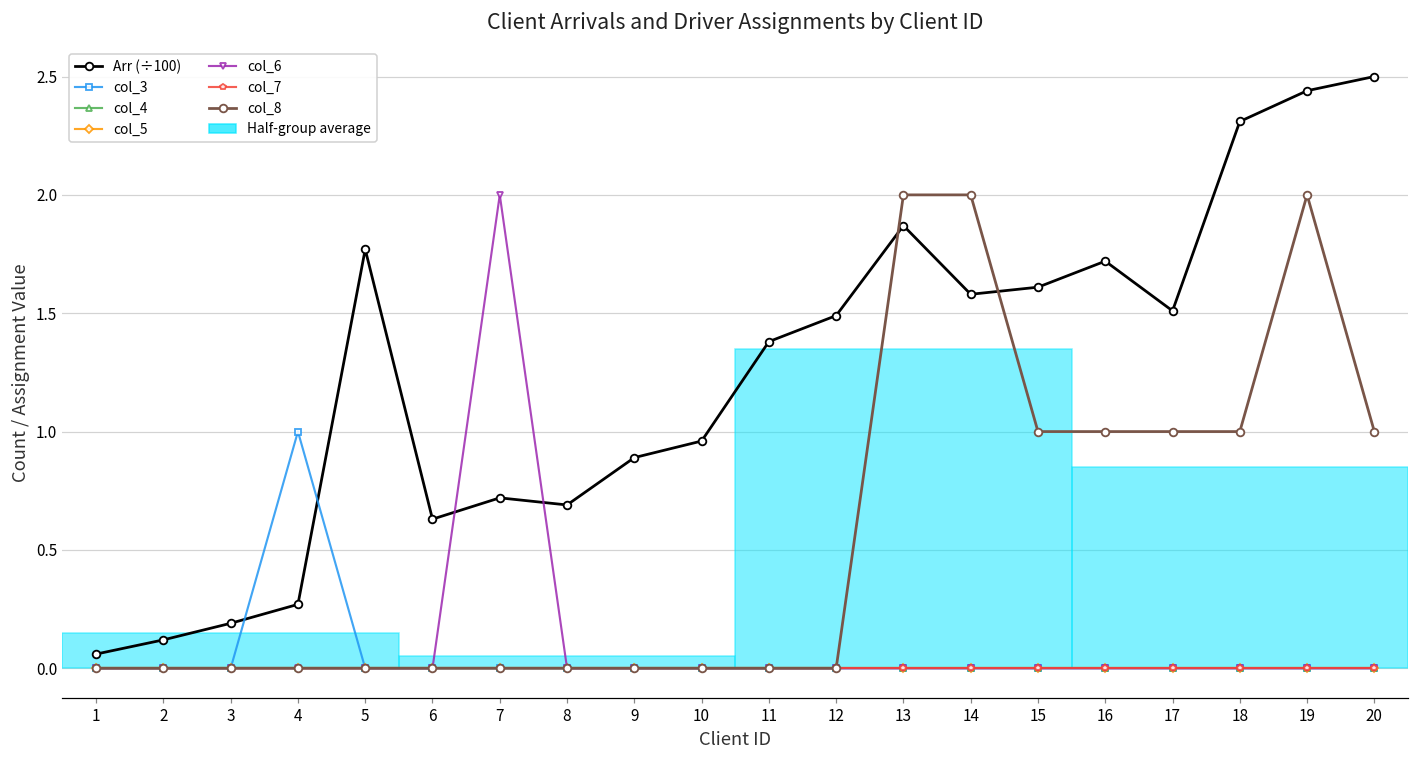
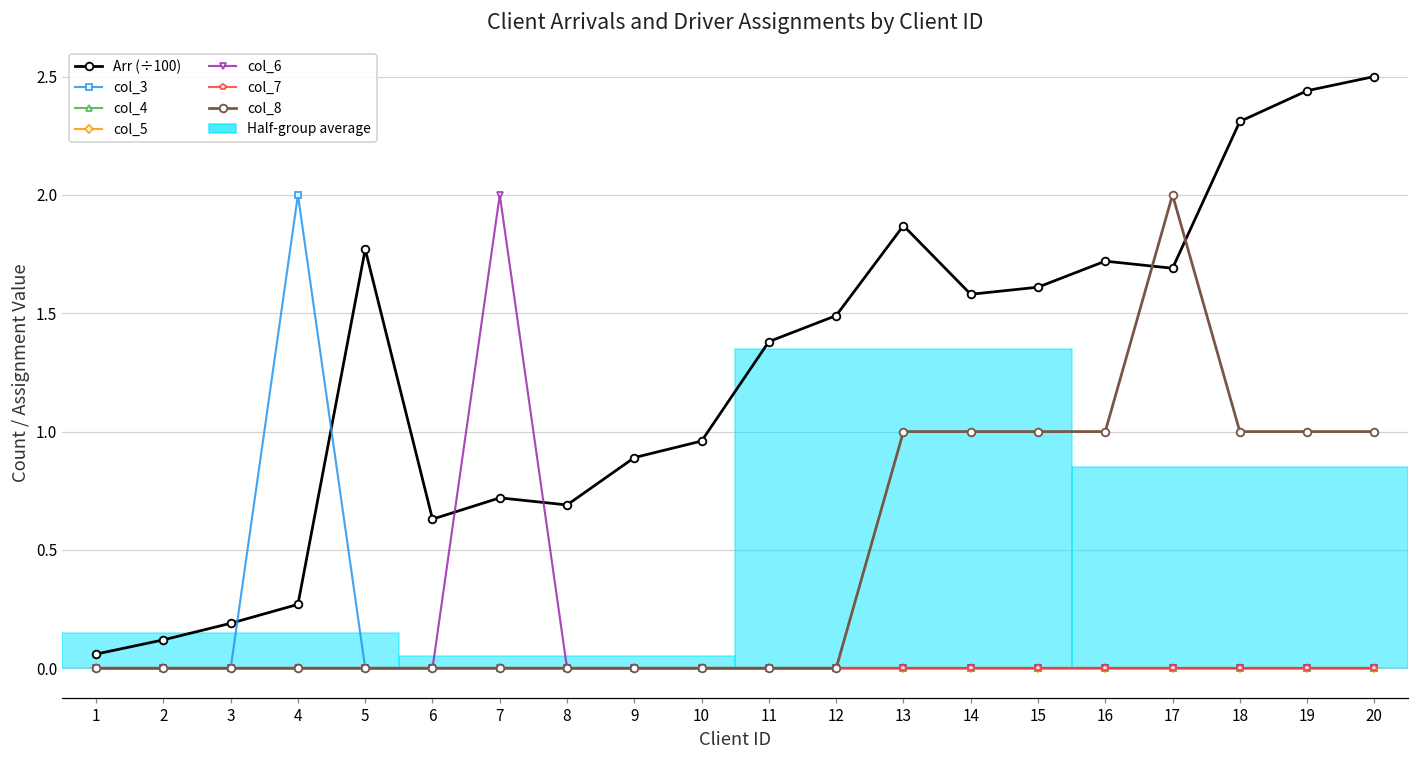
col_3, 4: 1 -> 2
col_8, 13: 2 -> 1
col_8, 14: 2 -> 1
Arr (÷100), 17: 1.51 -> 1.69
col_8, 17: 1 -> 2
col_8, 19: 2 -> 1
